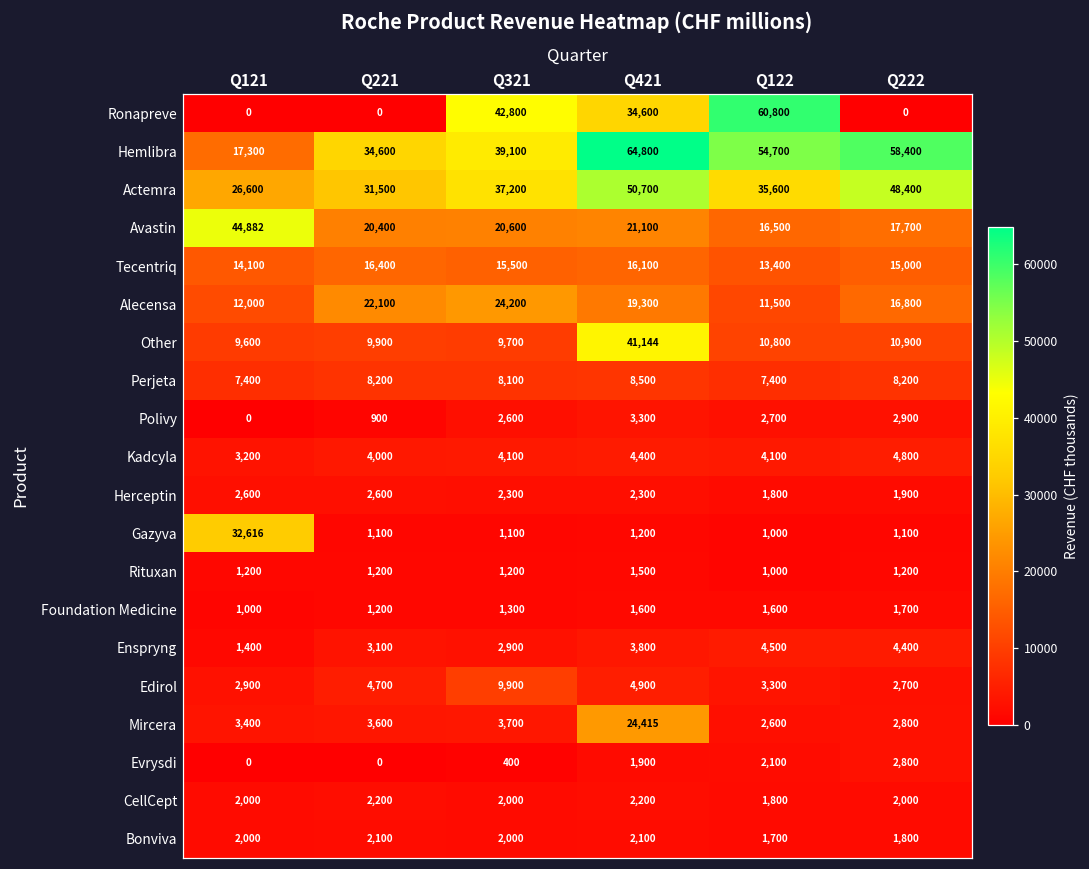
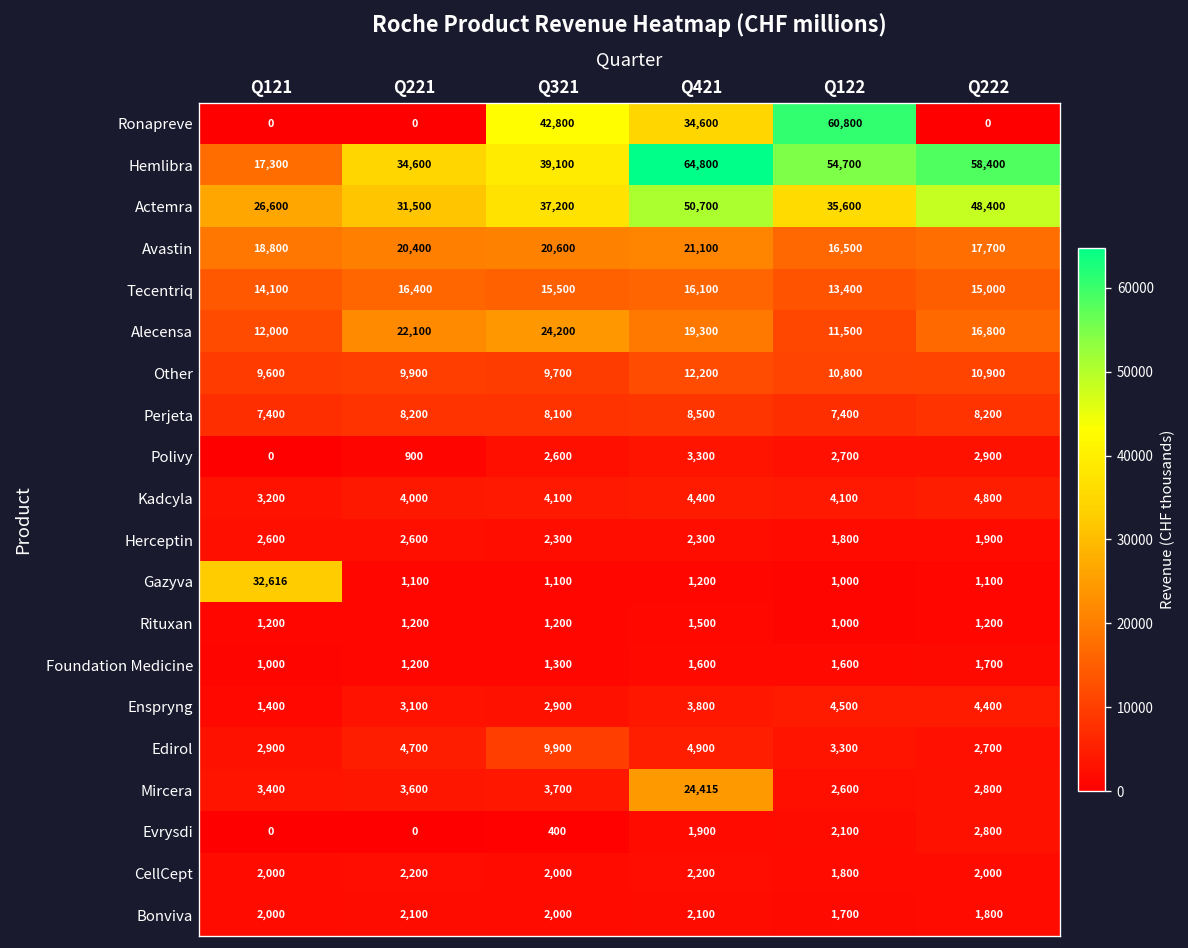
Avastin, Q121: 44,882 -> 18,800
Other, Q421: 41,144 -> 12,200
